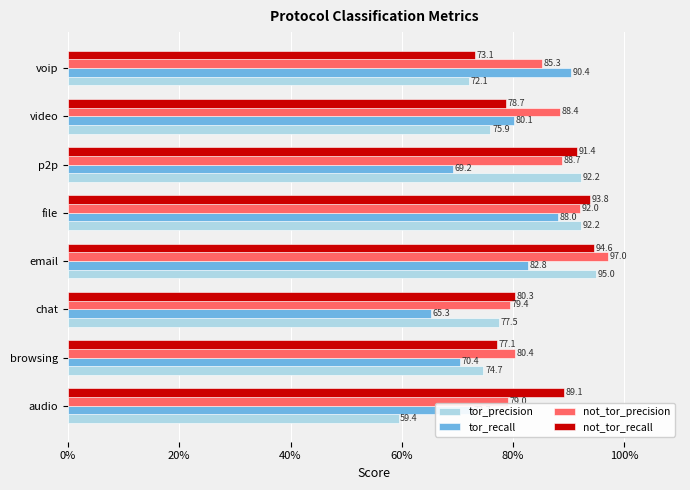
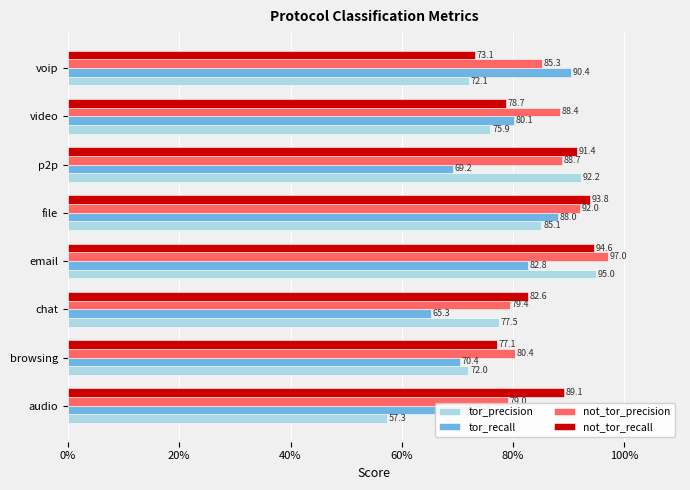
tor_precision, file: 92.2 -> 85.1
not_tor_recall, chat: 80.3 -> 82.6
tor_precision, browsing: 74.7 -> 72.0
tor_precision, audio: 59.4 -> 57.3
